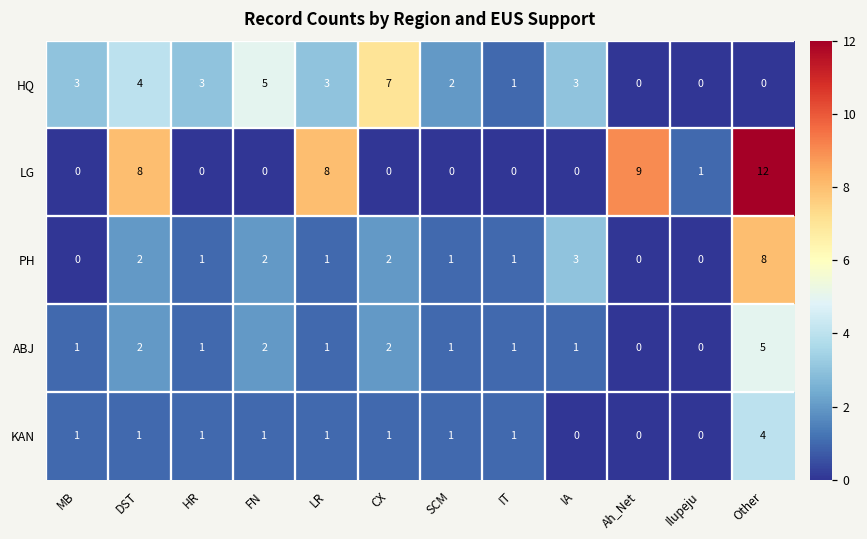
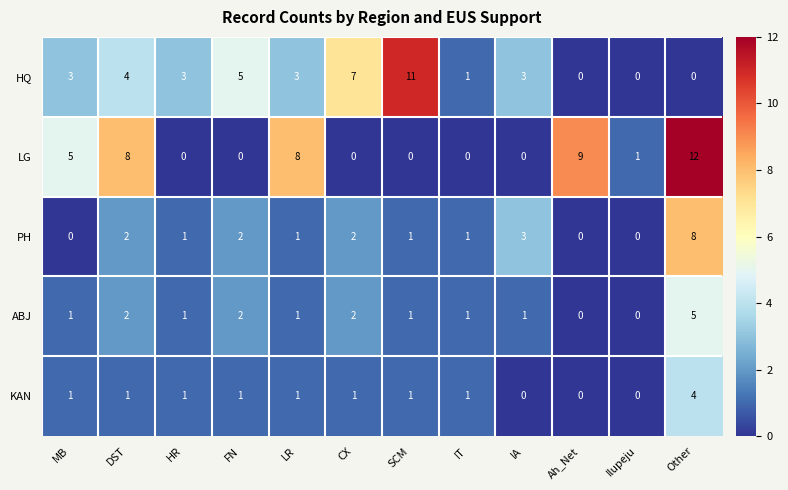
HQ, SCM: 2 -> 11
LG, MB: 0 -> 5
